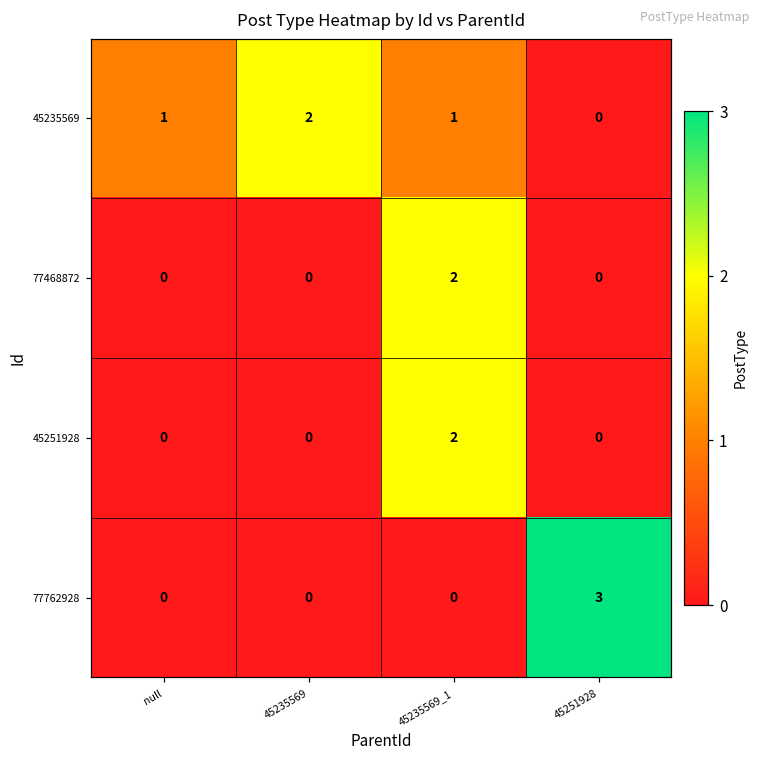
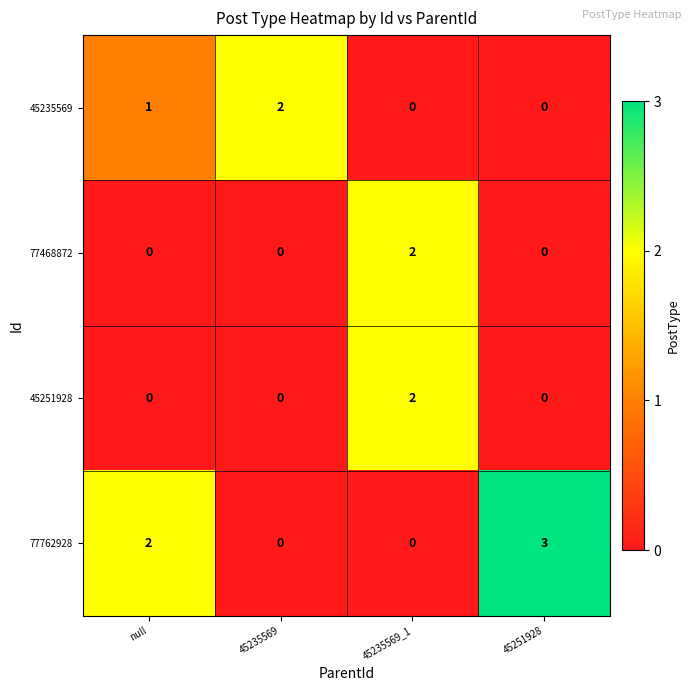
45235569, 45235569_1: 1 -> 0
77762928, null: 0 -> 2
